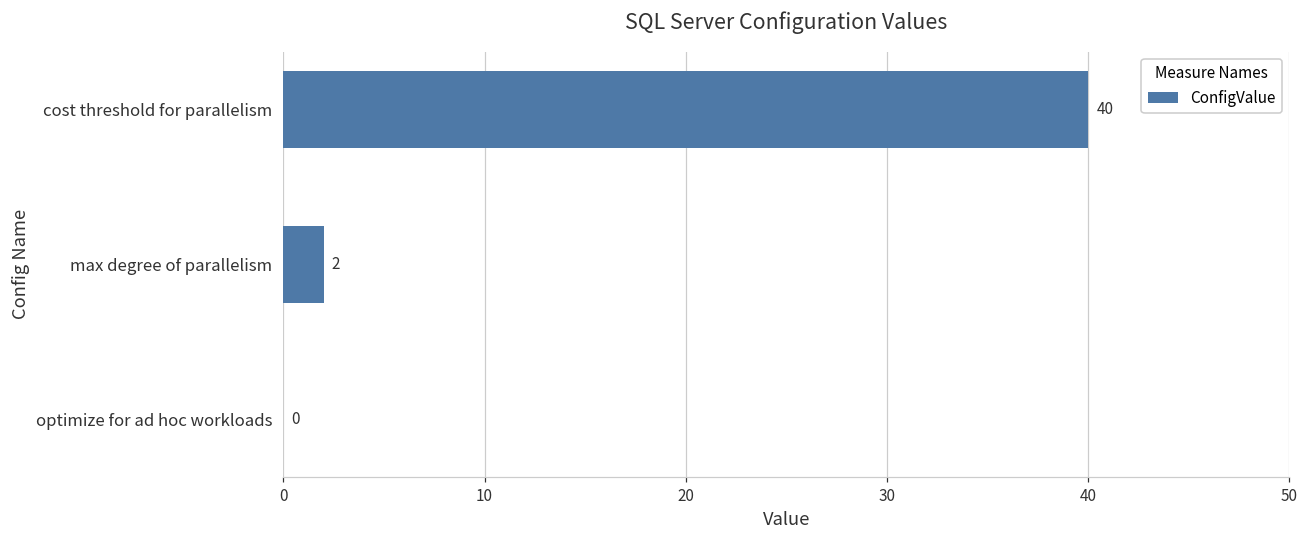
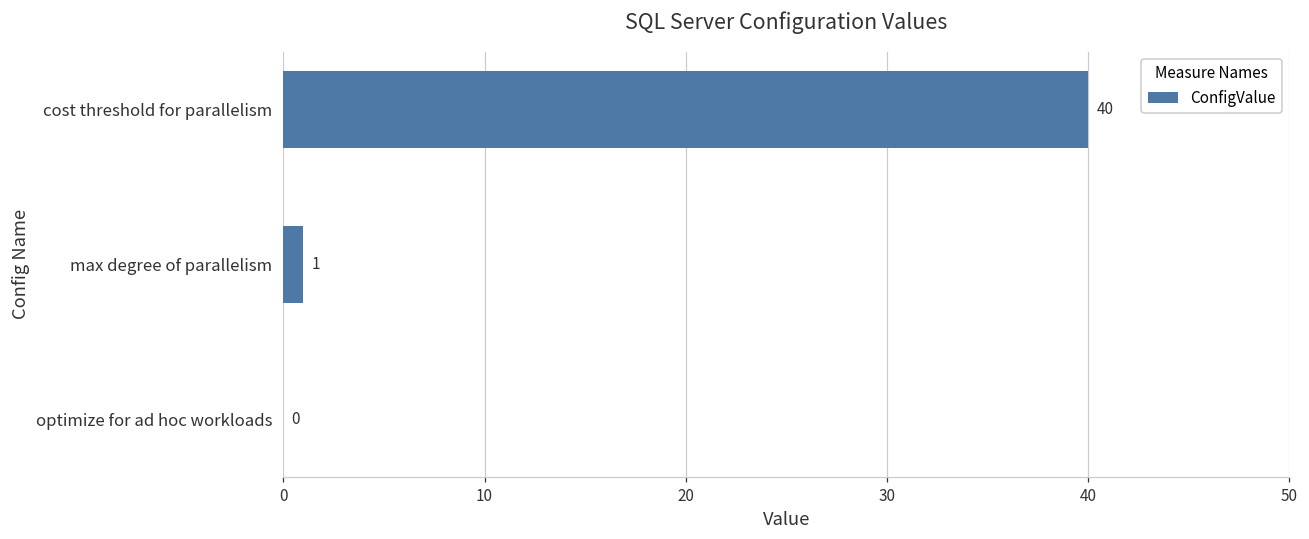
max degree of parallelism: 2 -> 1
